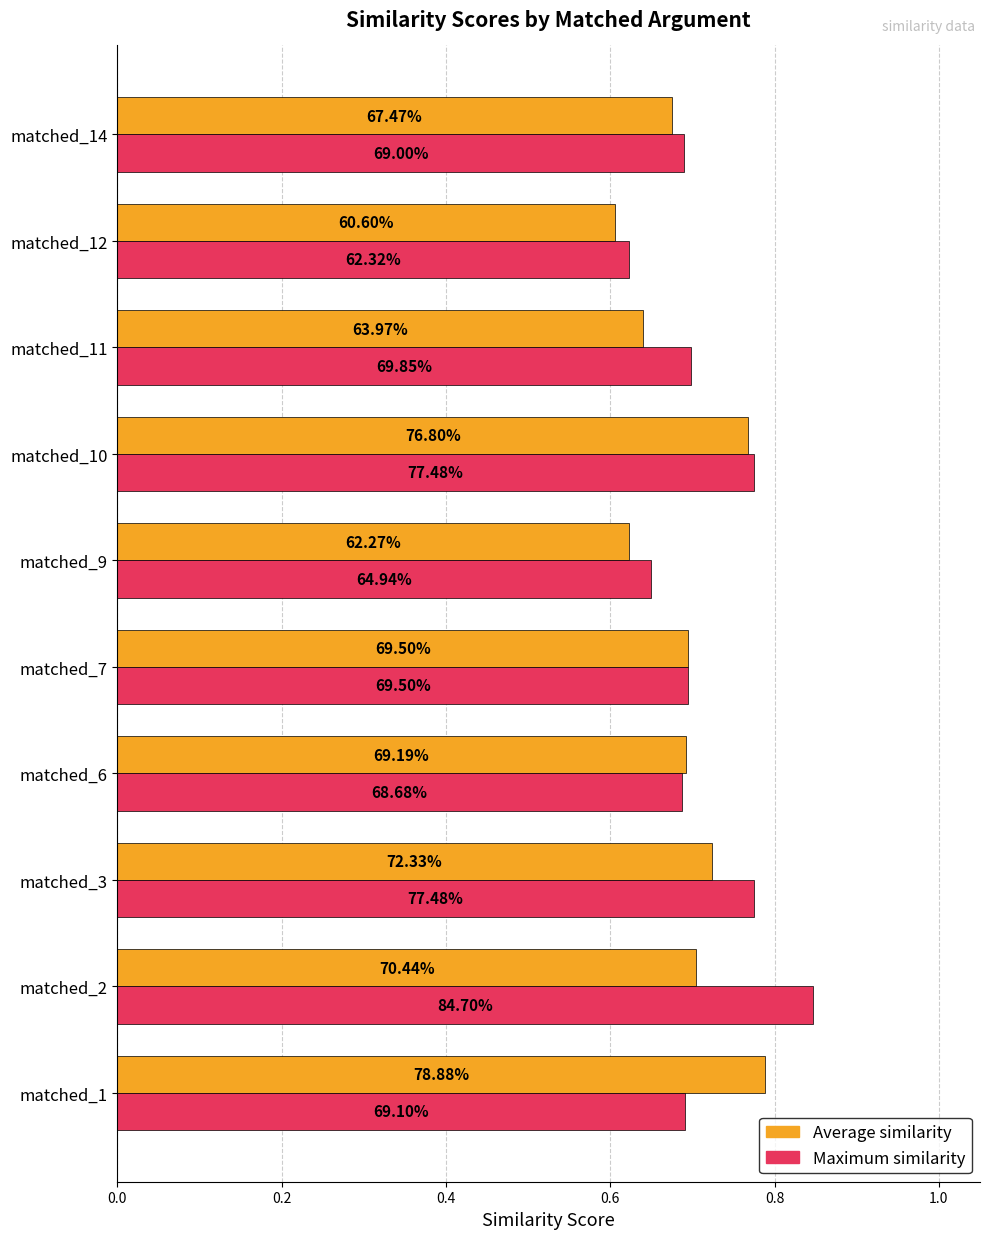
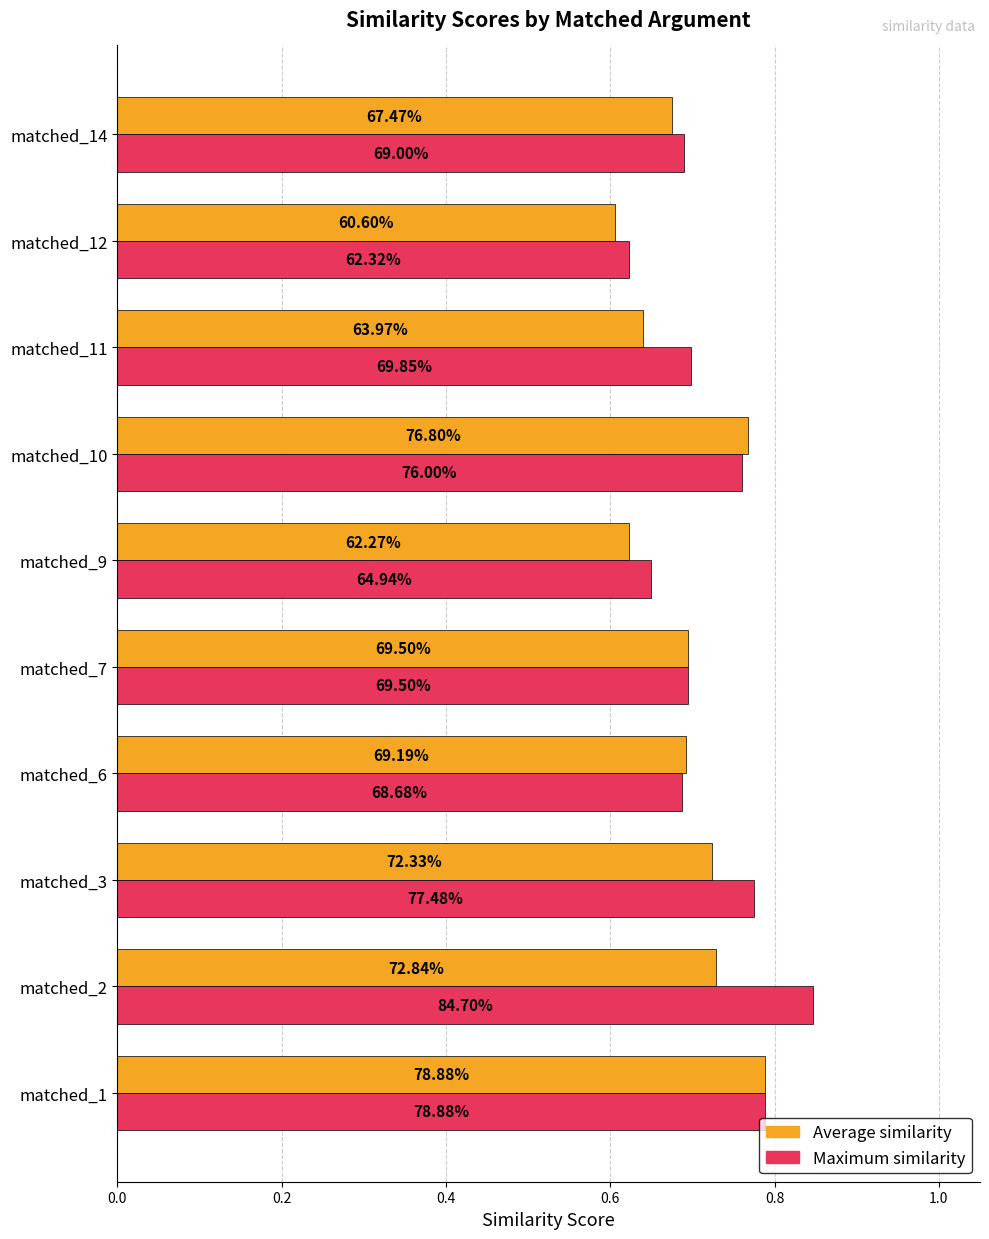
Maximum similarity, matched_10: 77.48% -> 76.00%
Average similarity, matched_2: 70.44% -> 72.84%
Maximum similarity, matched_1: 69.10% -> 78.88%
